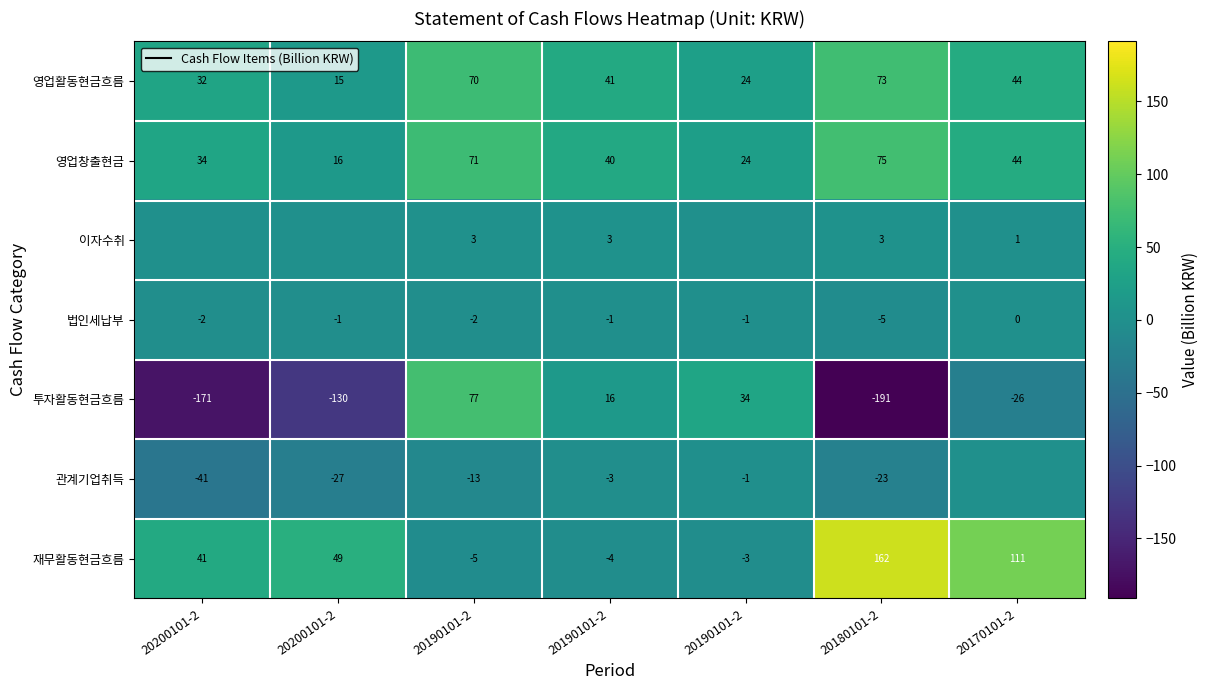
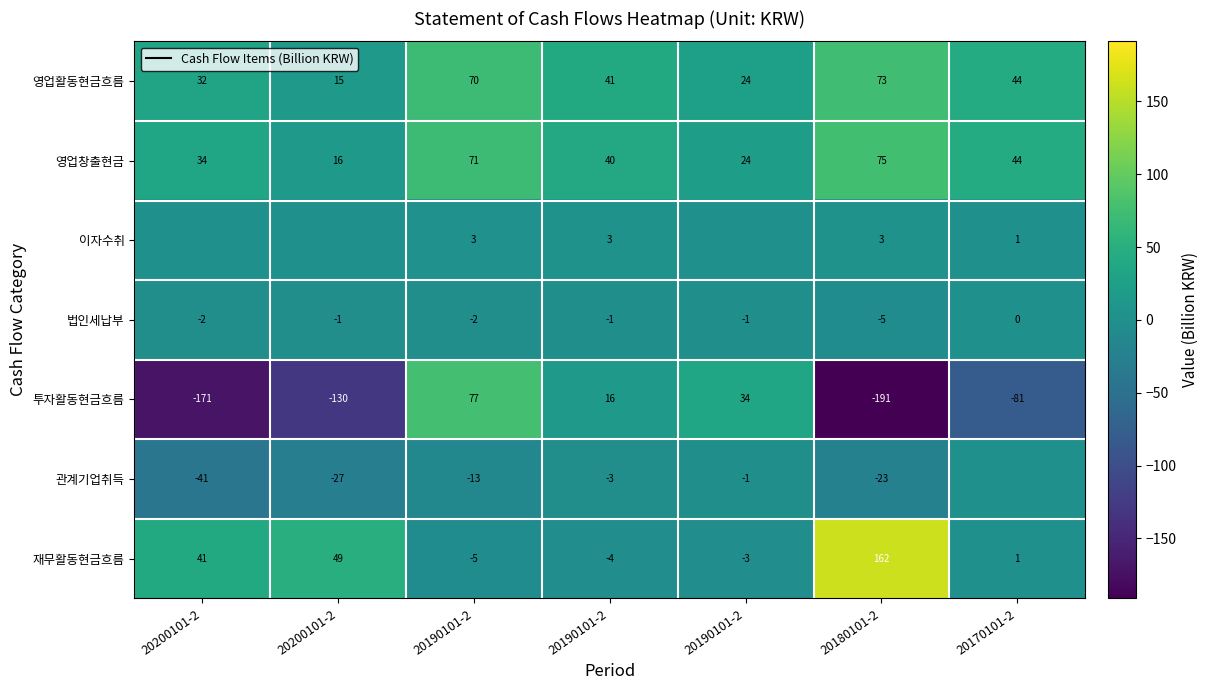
투자활동현금흐름, 20170101-2: -26 -> -81
재무활동현금흐름, 20170101-2: 111 -> 1
